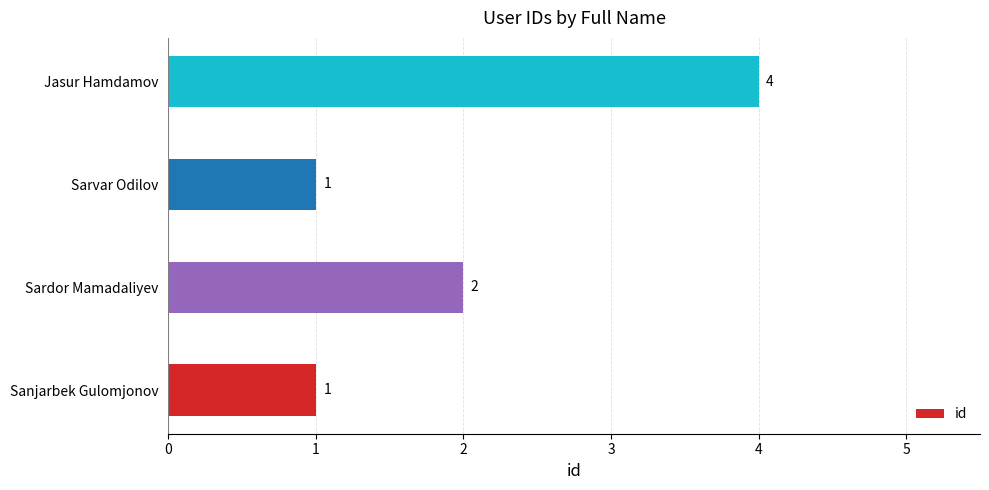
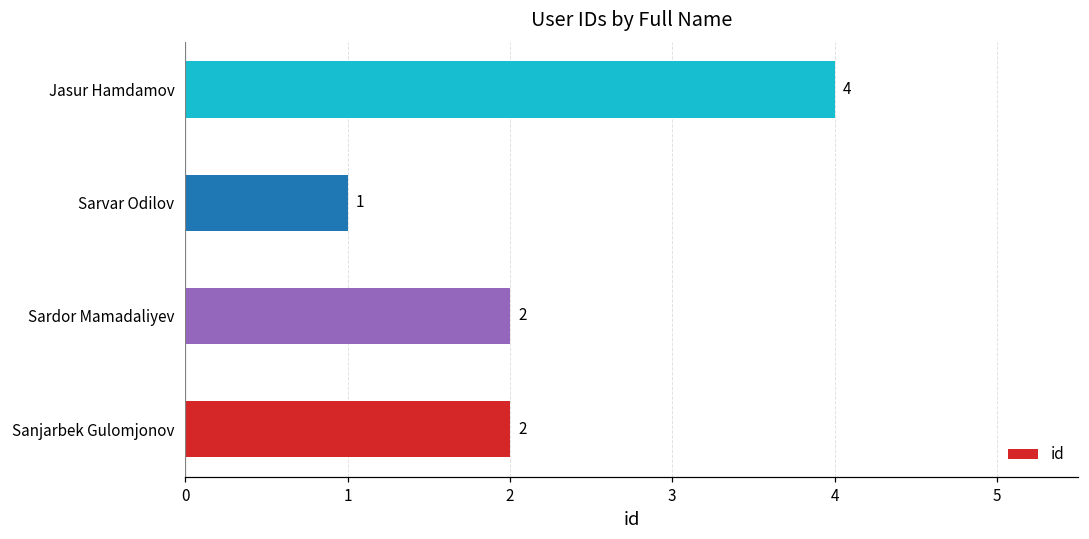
Sanjarbek Gulomjonov: 1 -> 2
